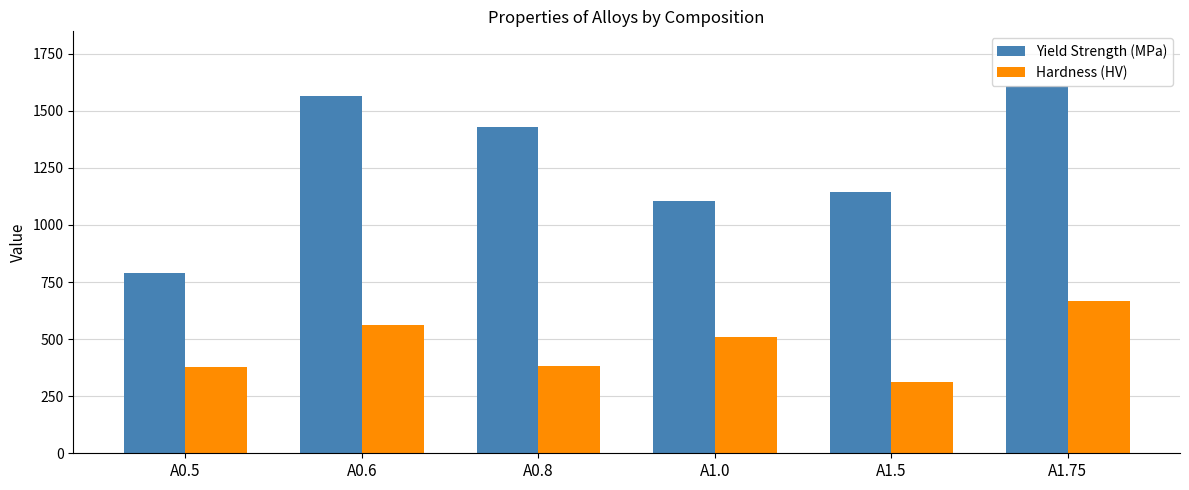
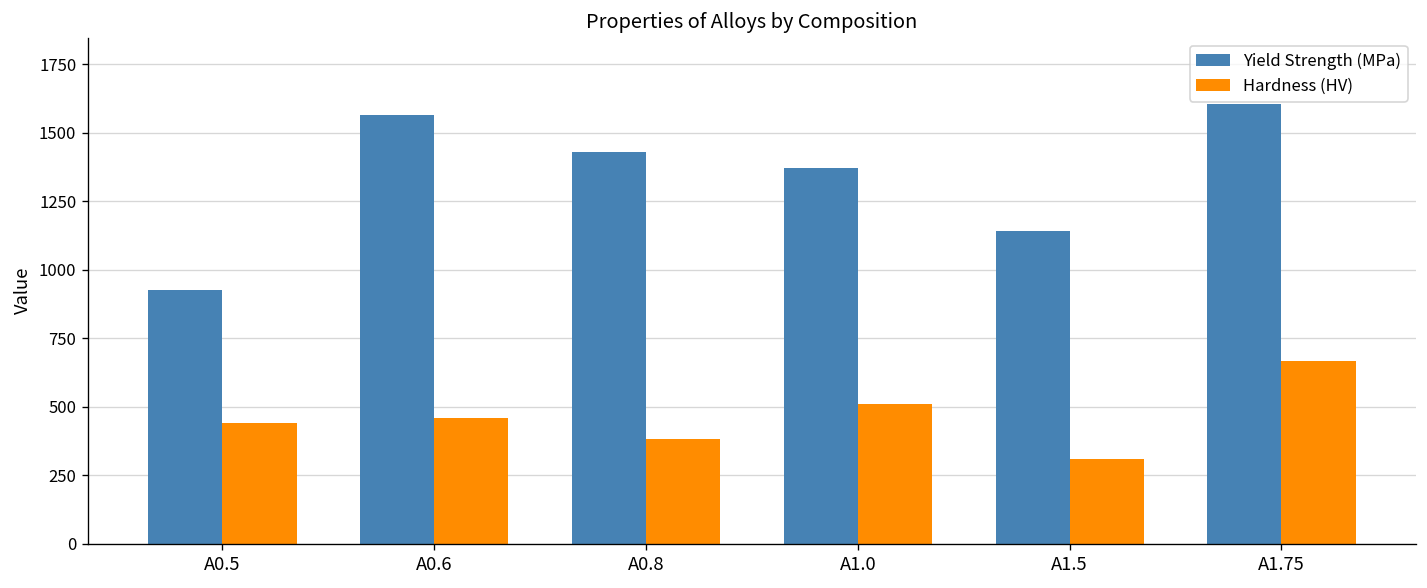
Yield Strength (MPa), A0.5: 790 -> 930
Hardness (HV), A0.5: 380 -> 440
Hardness (HV), A0.6: 560 -> 460
Yield Strength (MPa), A1.0: 1110 -> 1370
